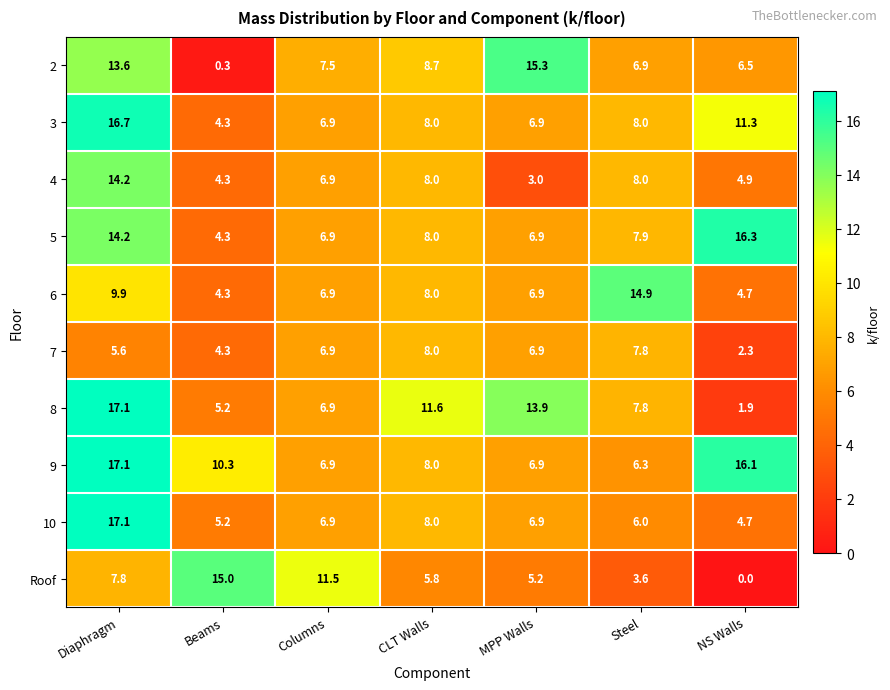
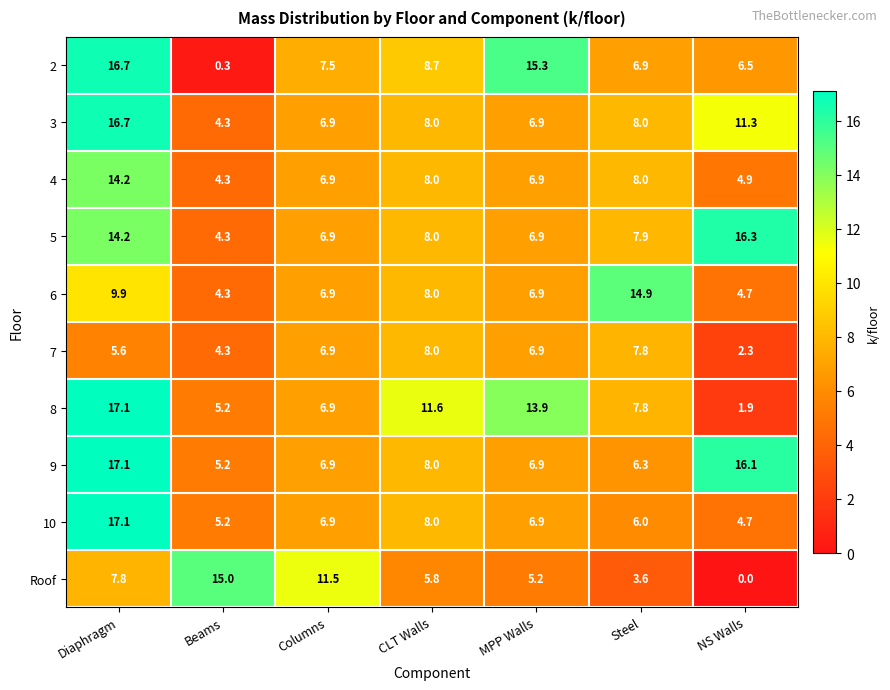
2, Diaphragm: 13.6 -> 16.7
4, MPP Walls: 3.0 -> 6.9
9, Beams: 10.3 -> 5.2
